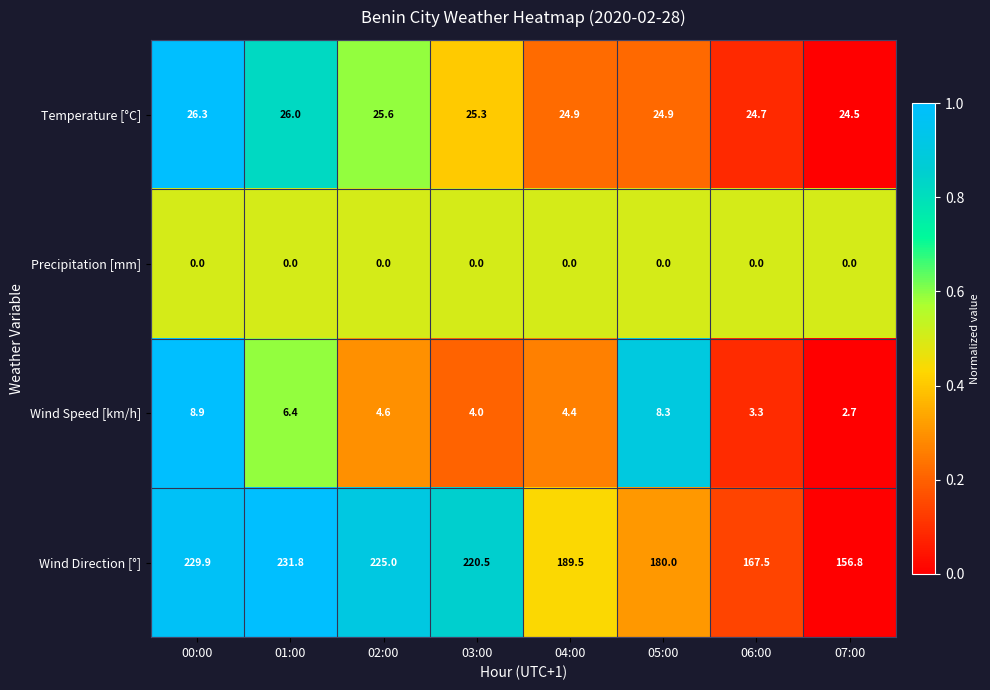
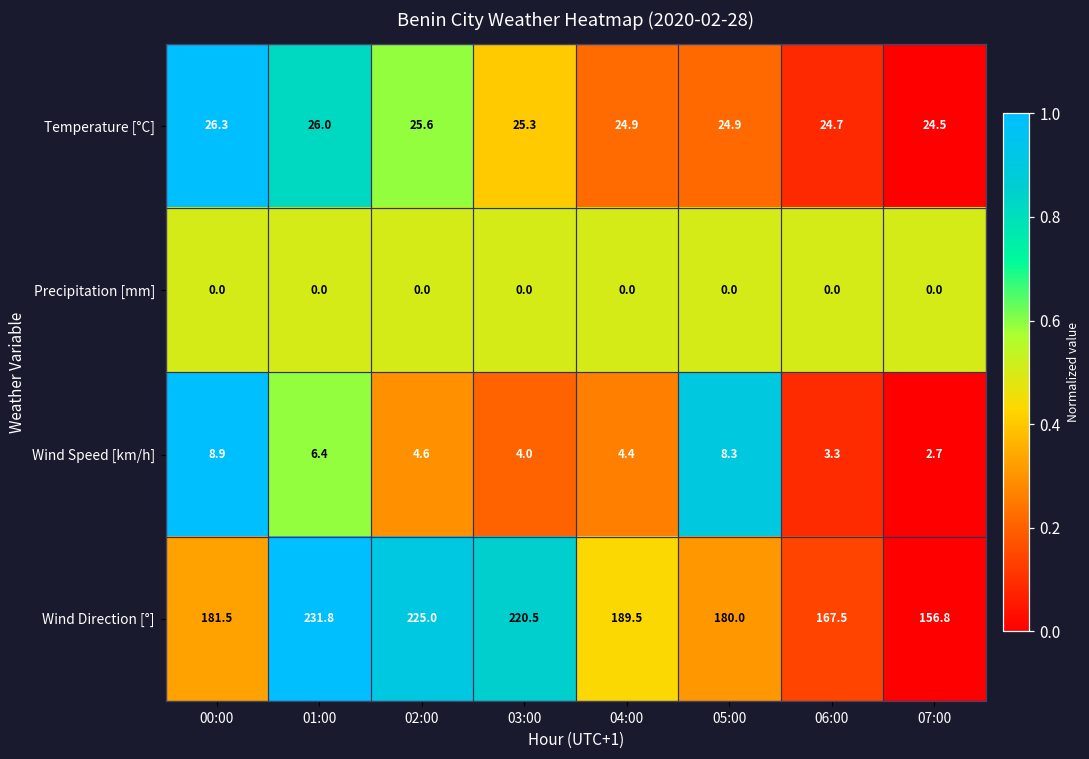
Wind Direction [°], 00:00: 229.9 -> 181.5
